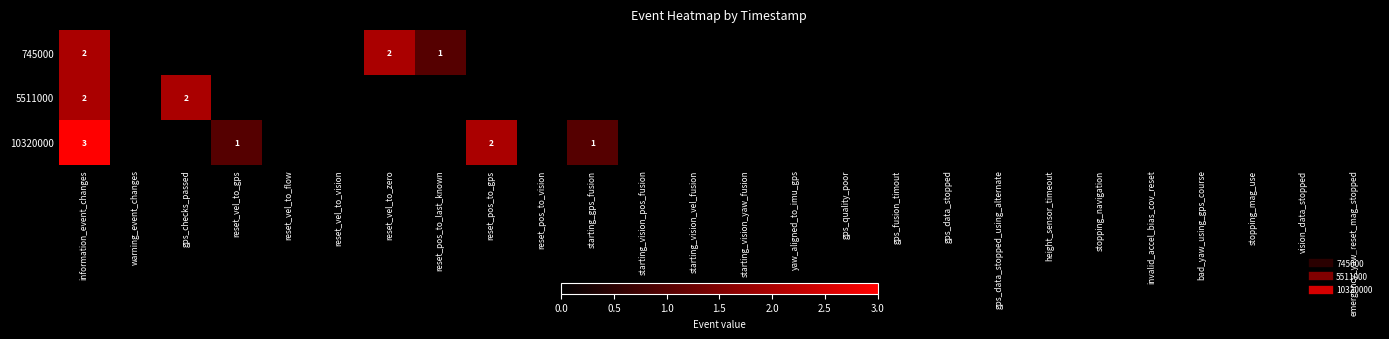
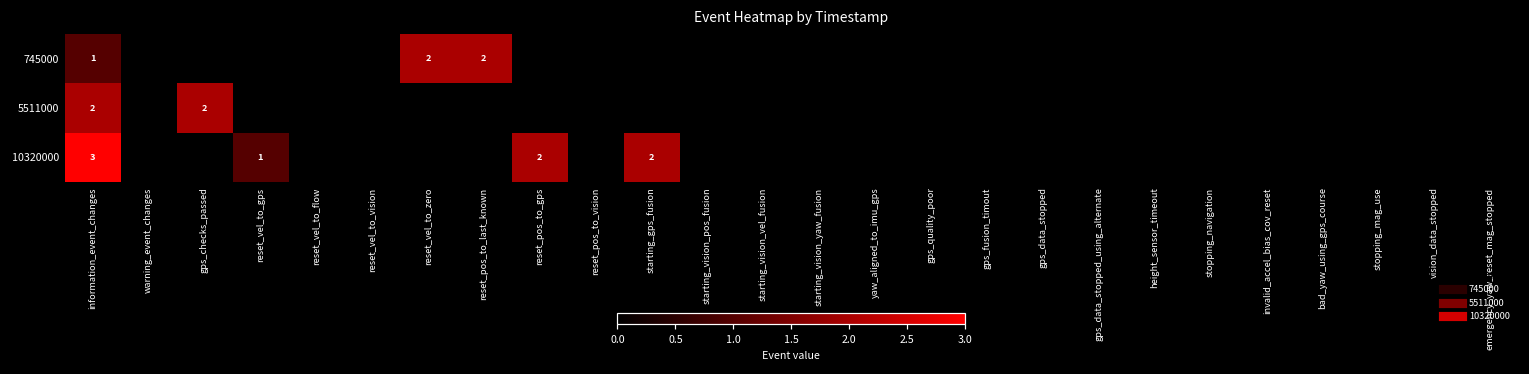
745000, information_event_changes: 2 -> 1
745000, reset_pos_to_last_known: 1 -> 2
10320000, starting_gps_fusion: 1 -> 2
